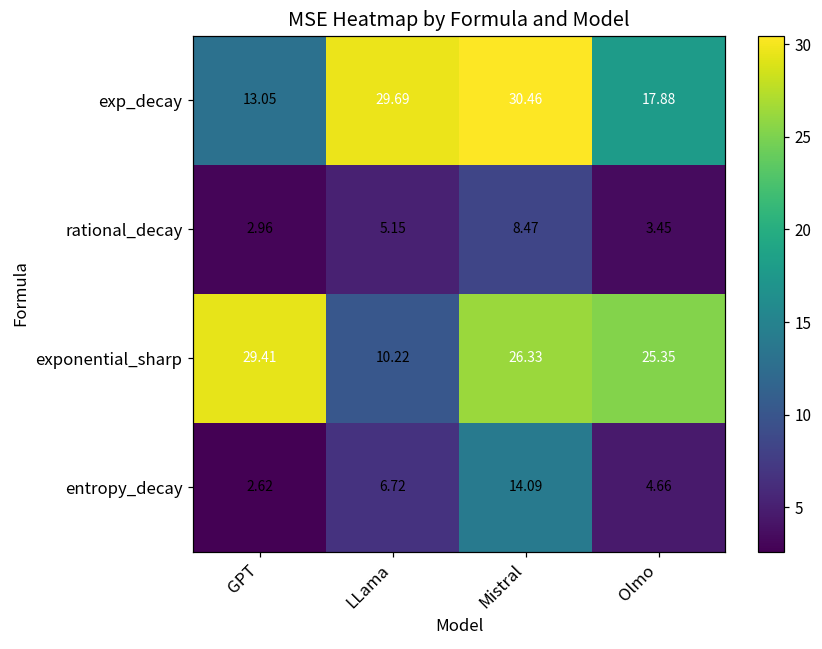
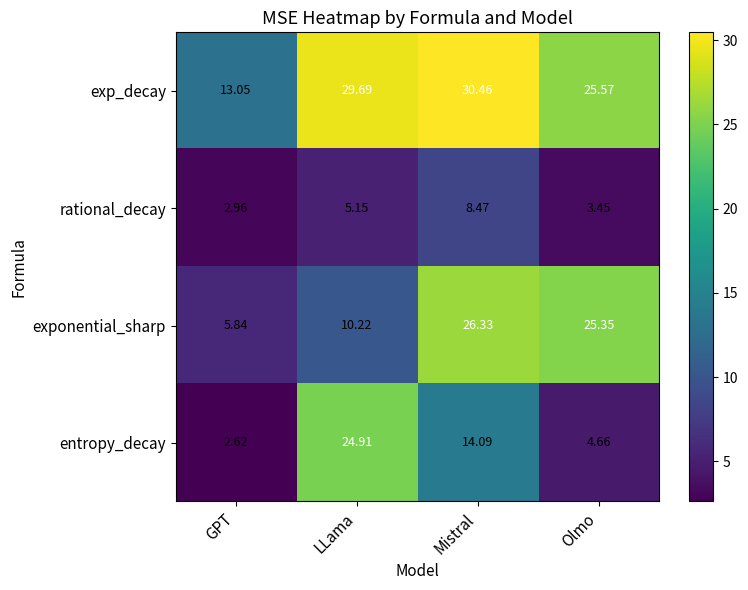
exp_decay, Olmo: 17.88 -> 25.57
exponential_sharp, GPT: 29.41 -> 5.84
entropy_decay, LLama: 6.72 -> 24.91
